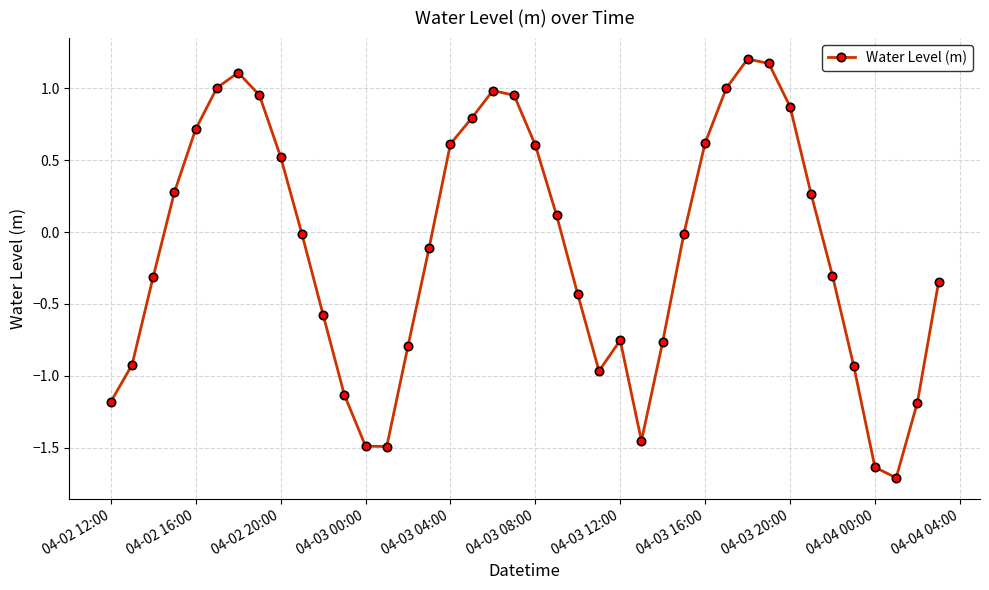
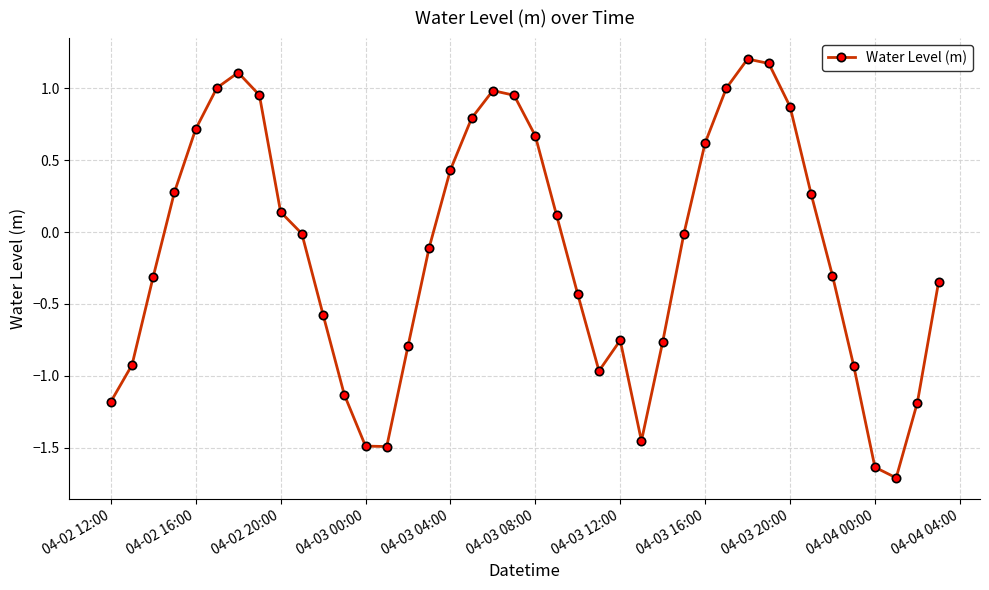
04-02 20:00: 0.52 -> 0.14
04-03 04:00: 0.61 -> 0.43
04-03 08:00: 0.61 -> 0.67
